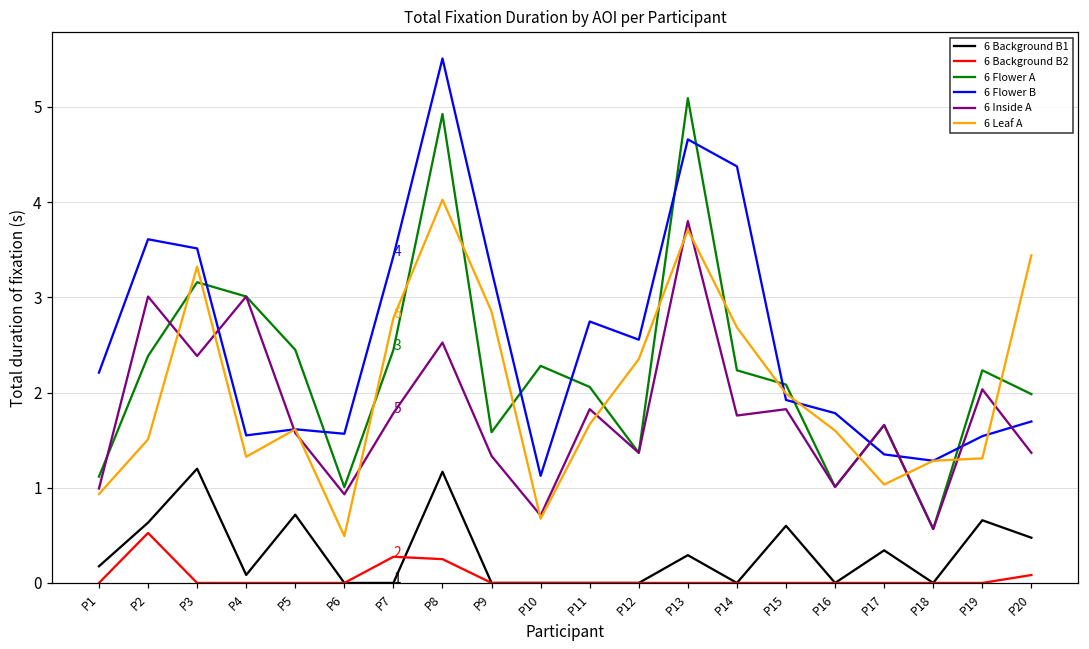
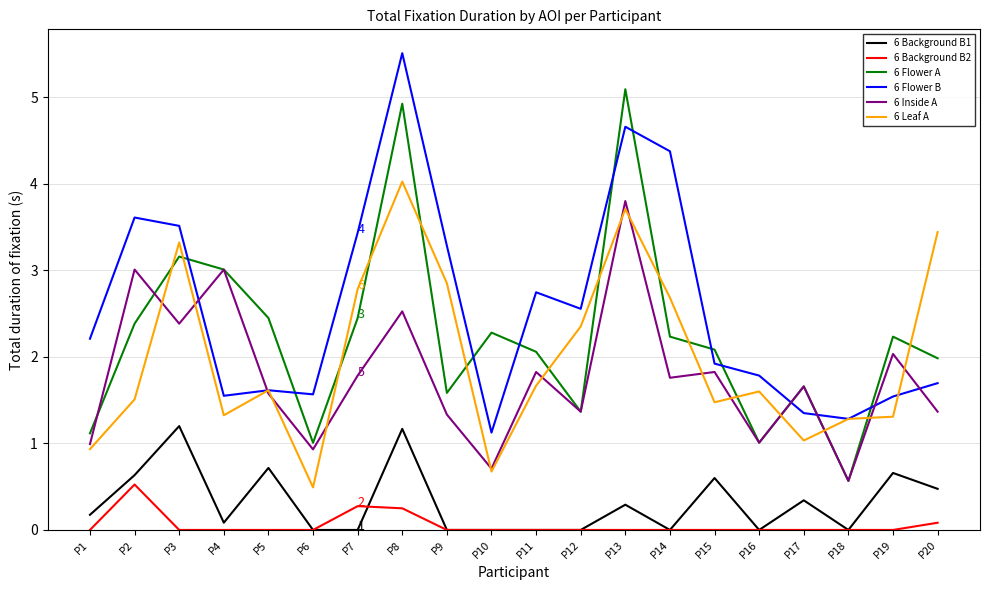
6 Leaf A, P15: 2.0 -> 1.5
